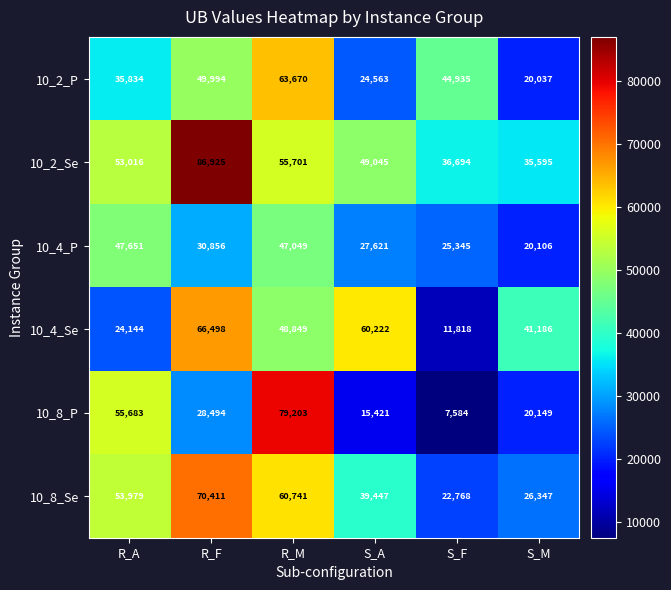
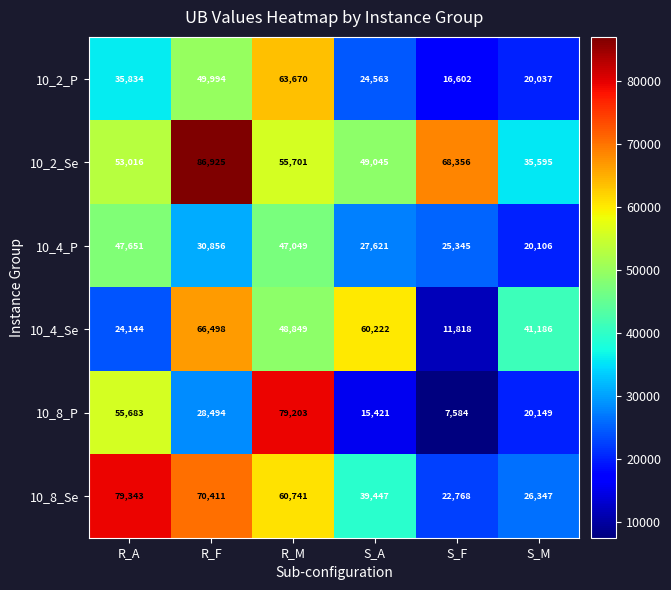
10_2_P, S_F: 44,935 -> 16,602
10_2_Se, S_F: 36,694 -> 68,356
10_8_Se, R_A: 53,979 -> 79,343
